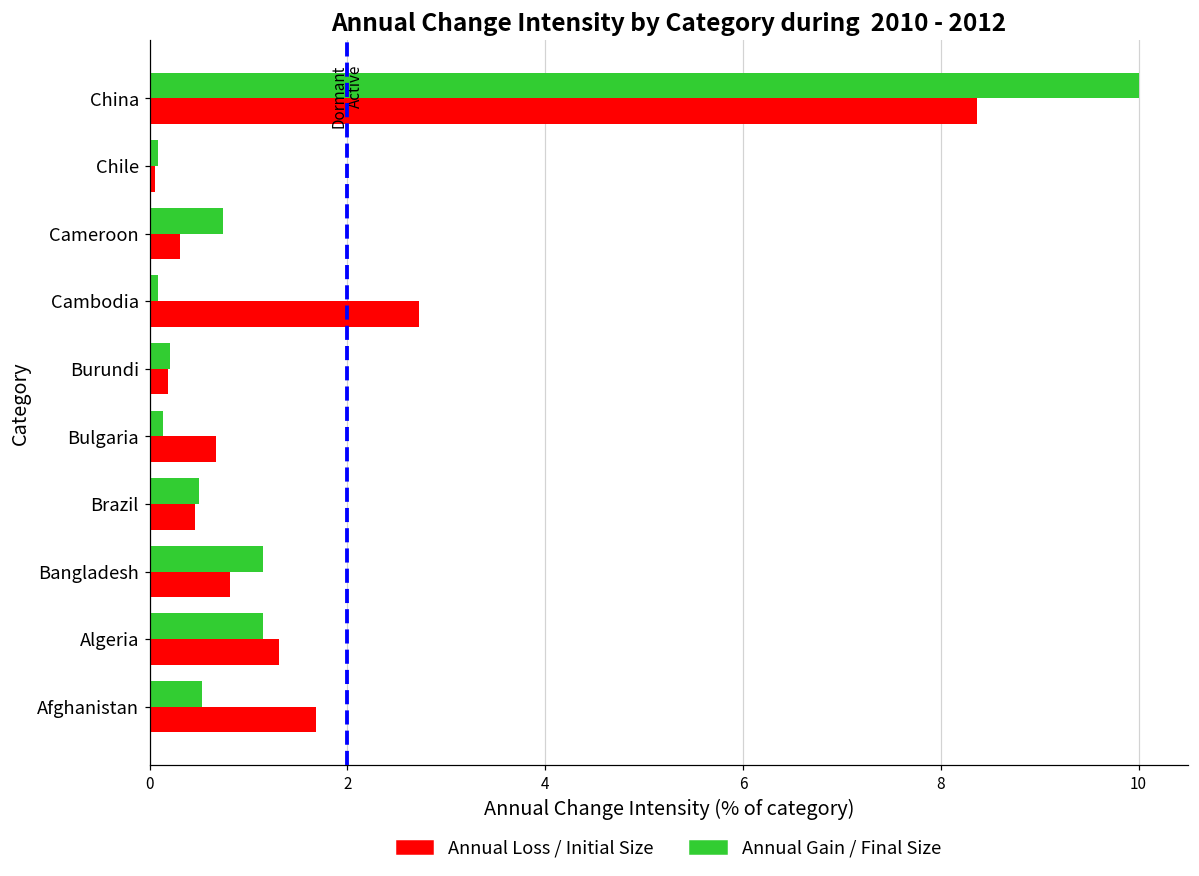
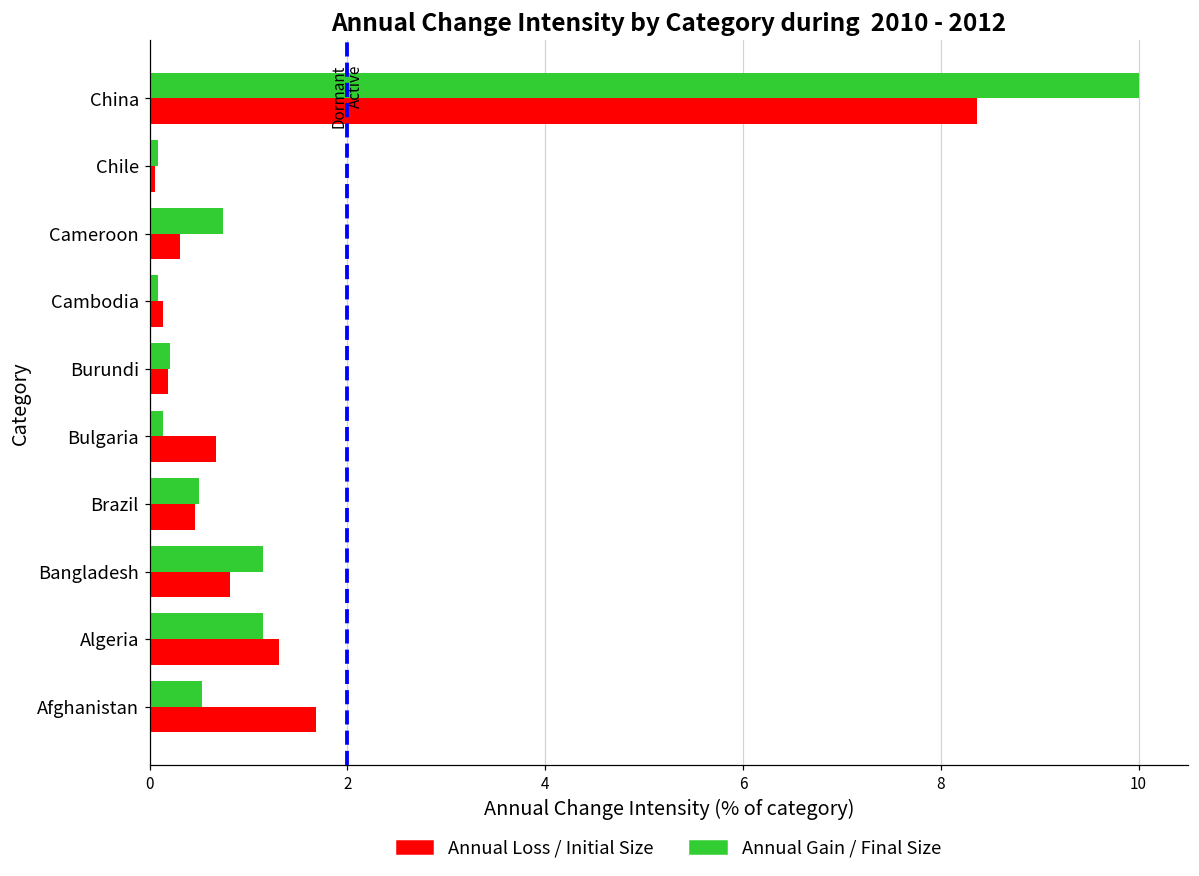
Annual Loss / Initial Size, Cambodia: 2.7 -> 0.1
